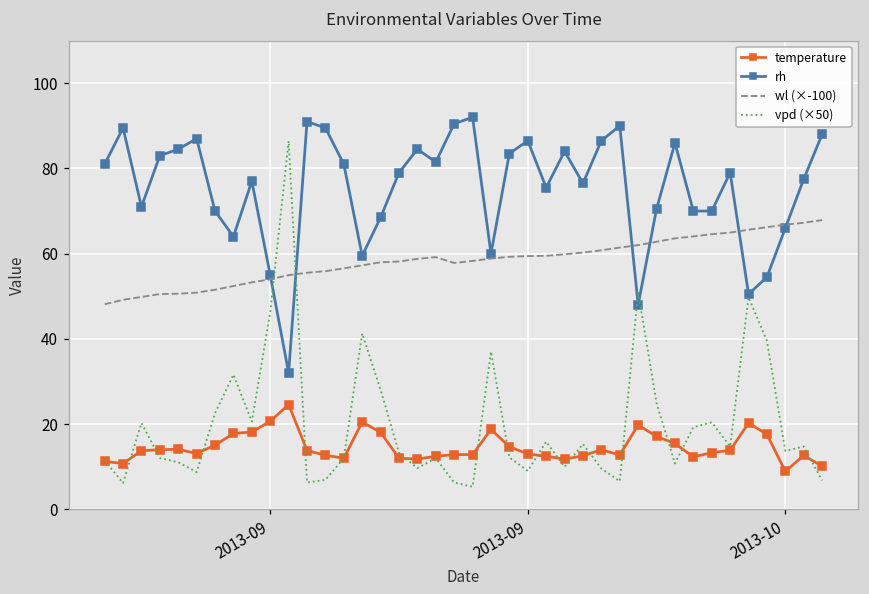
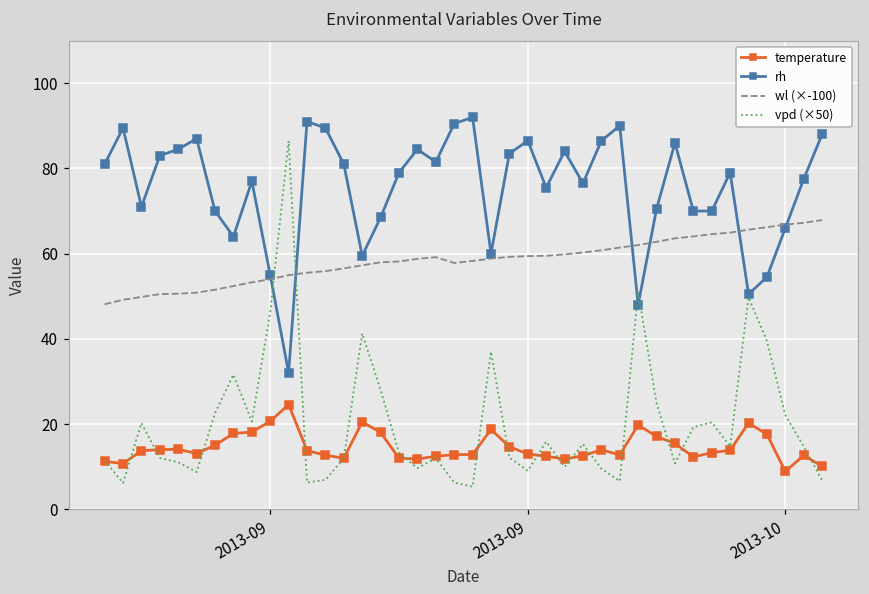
vpd (×50), 2013-10: 14 -> 22
